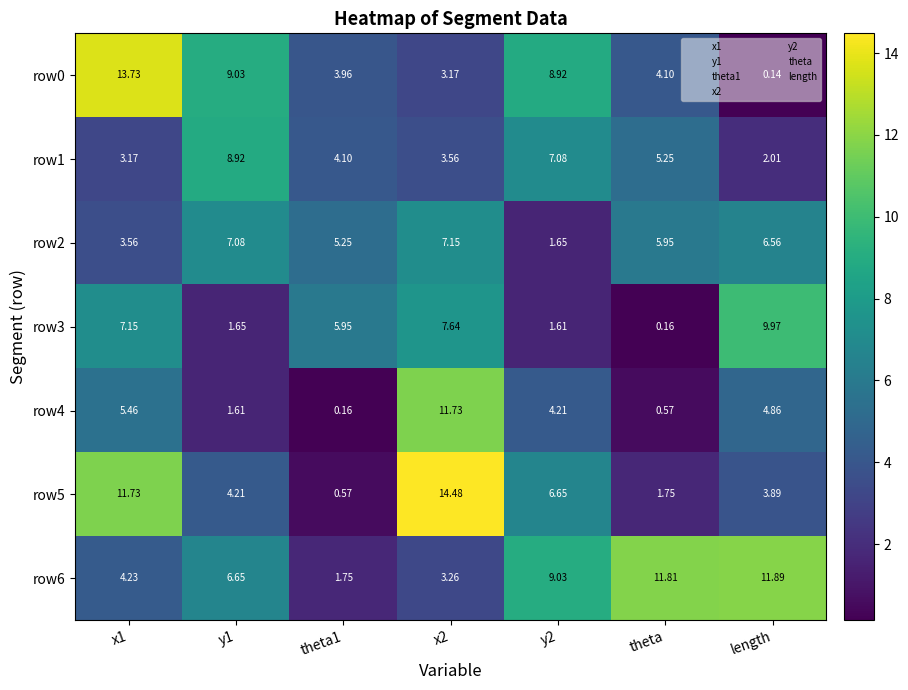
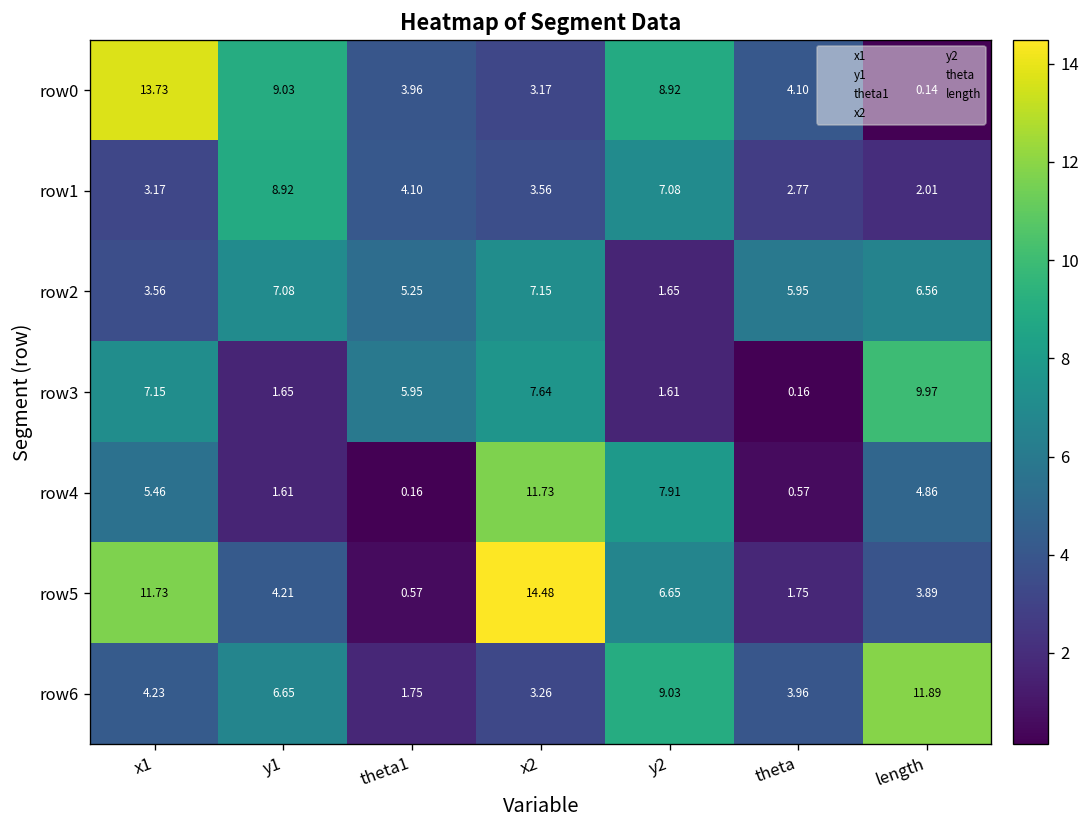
row1, theta: 5.25 -> 2.77
row4, y2: 4.21 -> 7.91
row6, theta: 11.81 -> 3.96
